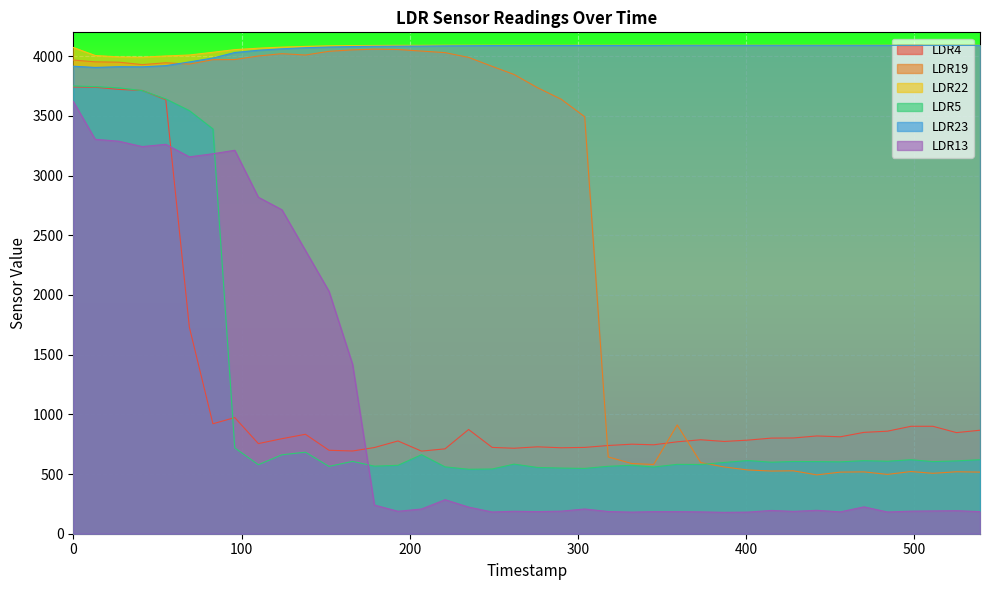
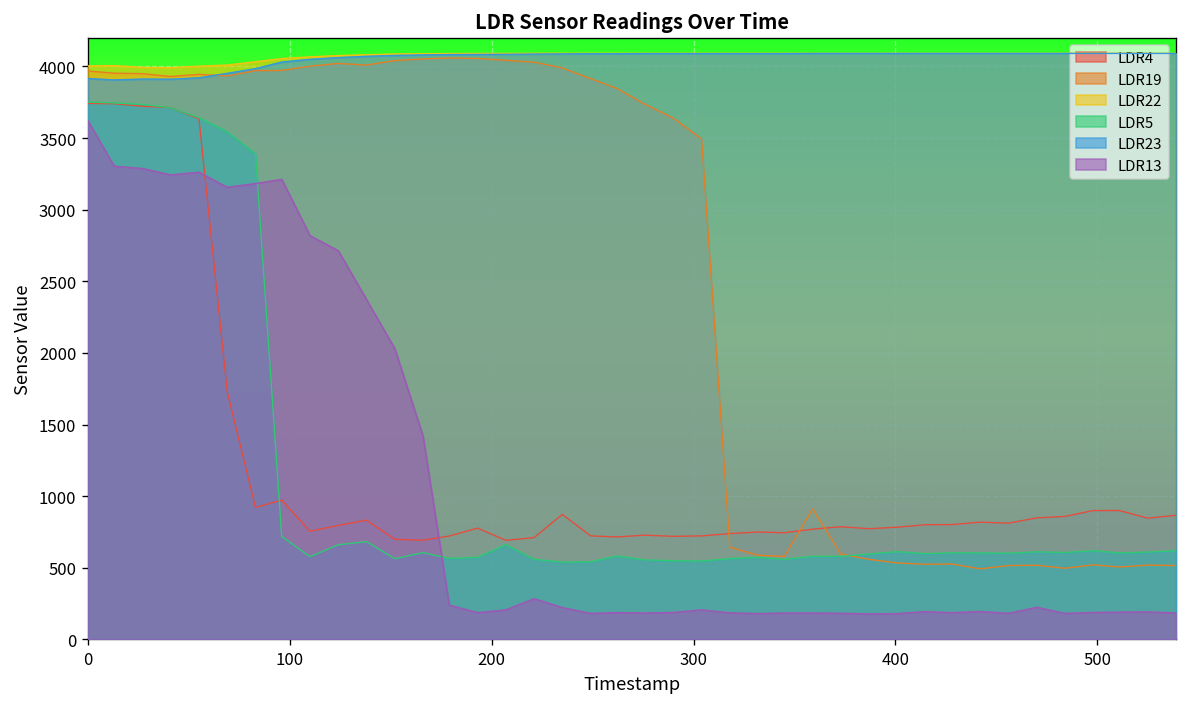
LDR22, 0: 4070 -> 4000
